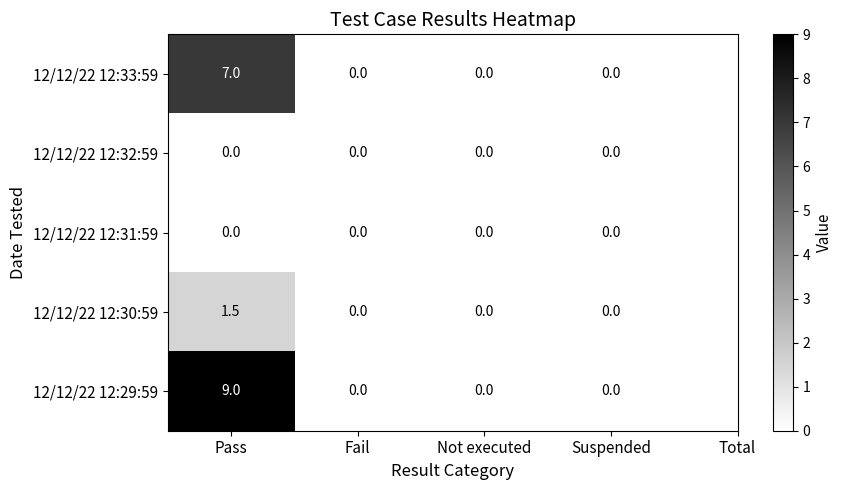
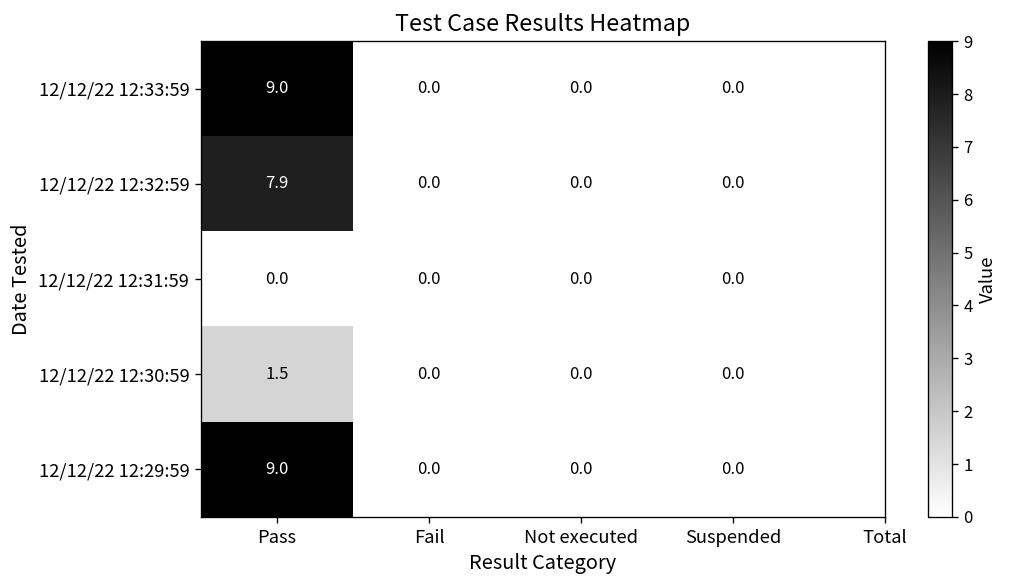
12/12/22 12:33:59, Pass: 7.0 -> 9.0
12/12/22 12:32:59, Pass: 0.0 -> 7.9
